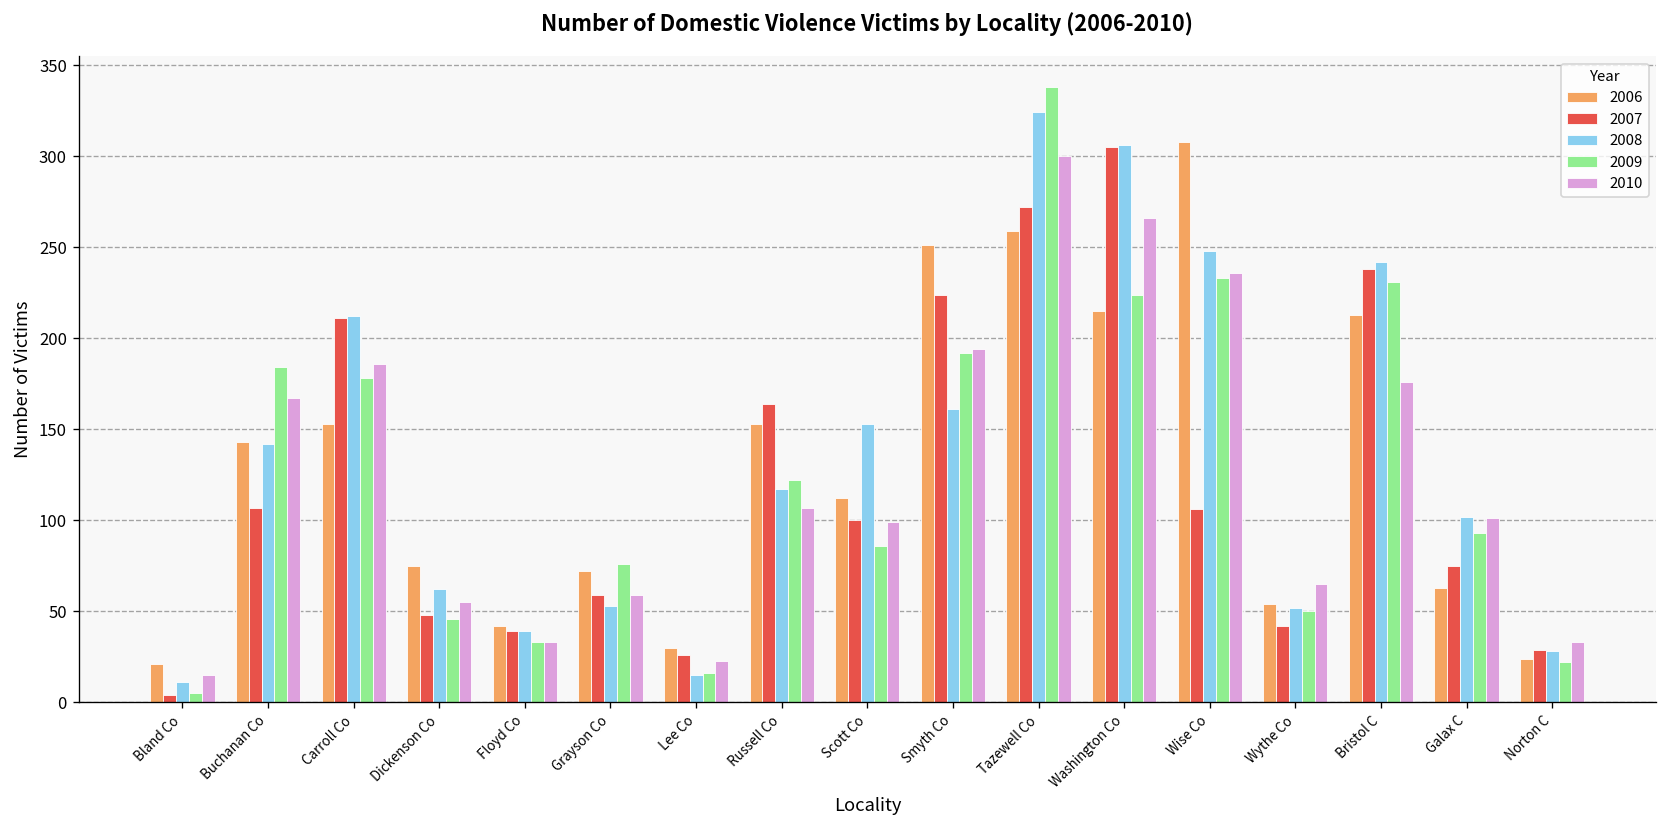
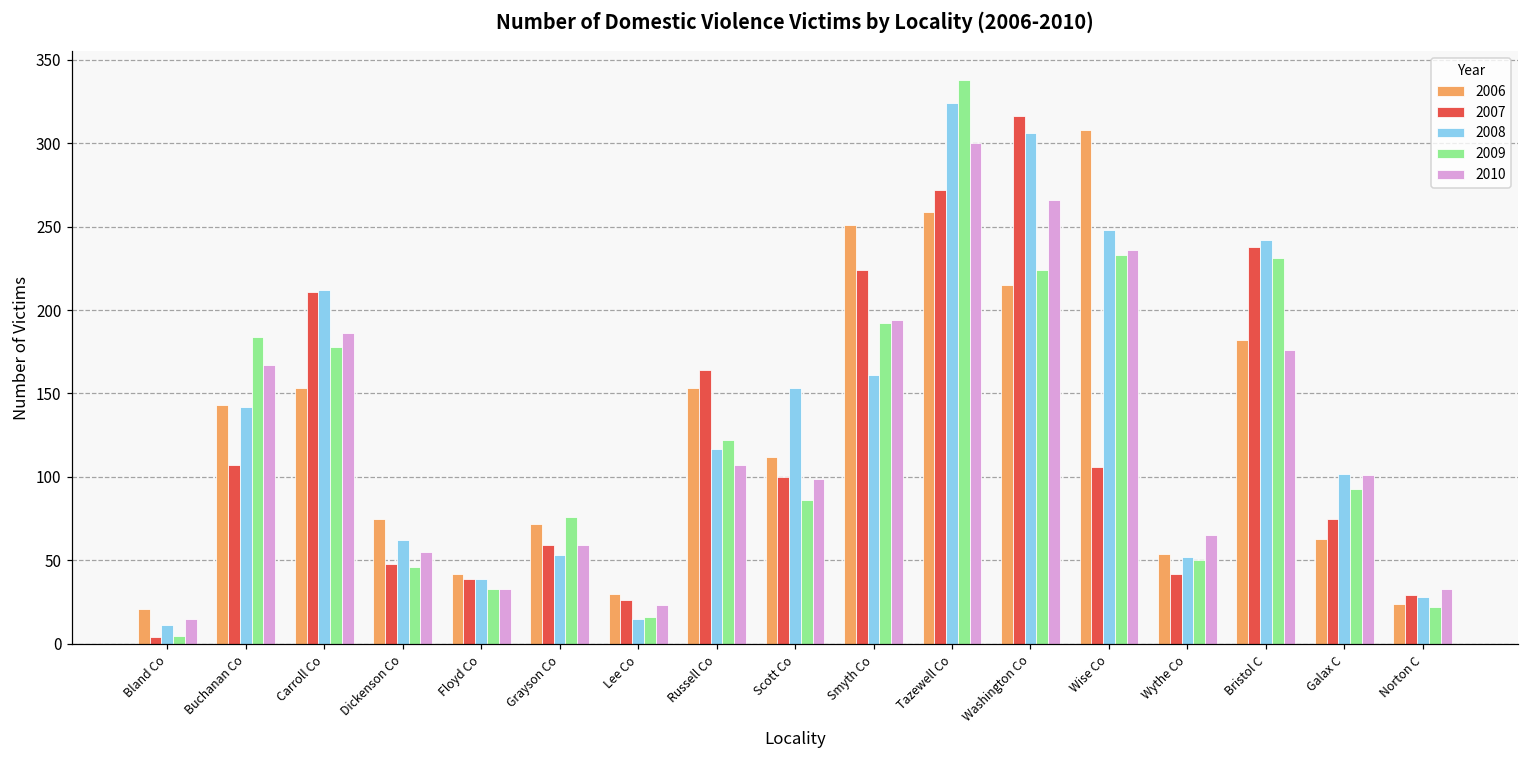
2007, Washington Co: 305 -> 316
2006, Bristol C: 213 -> 182
